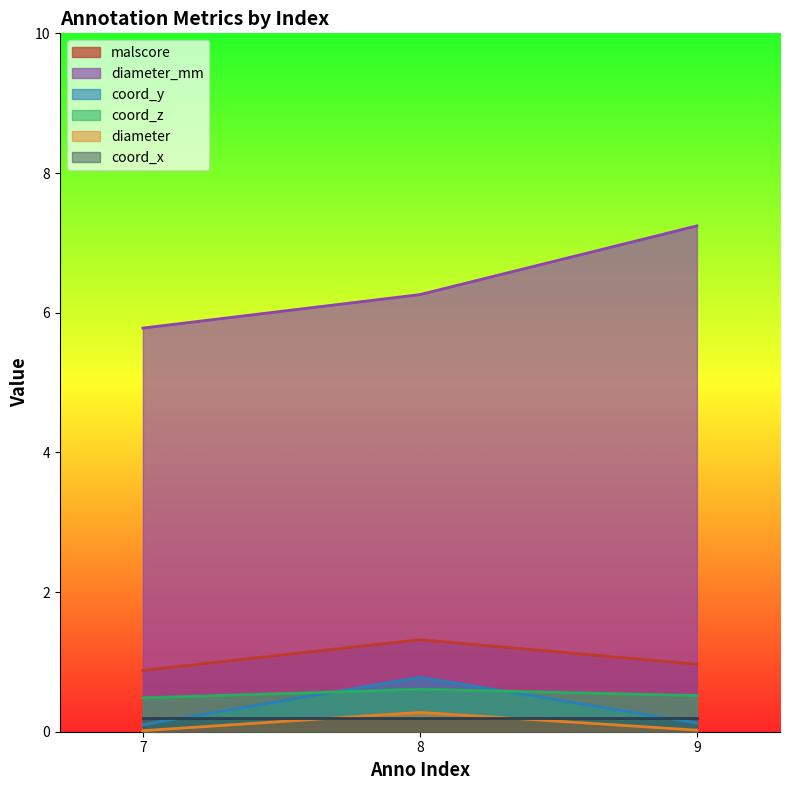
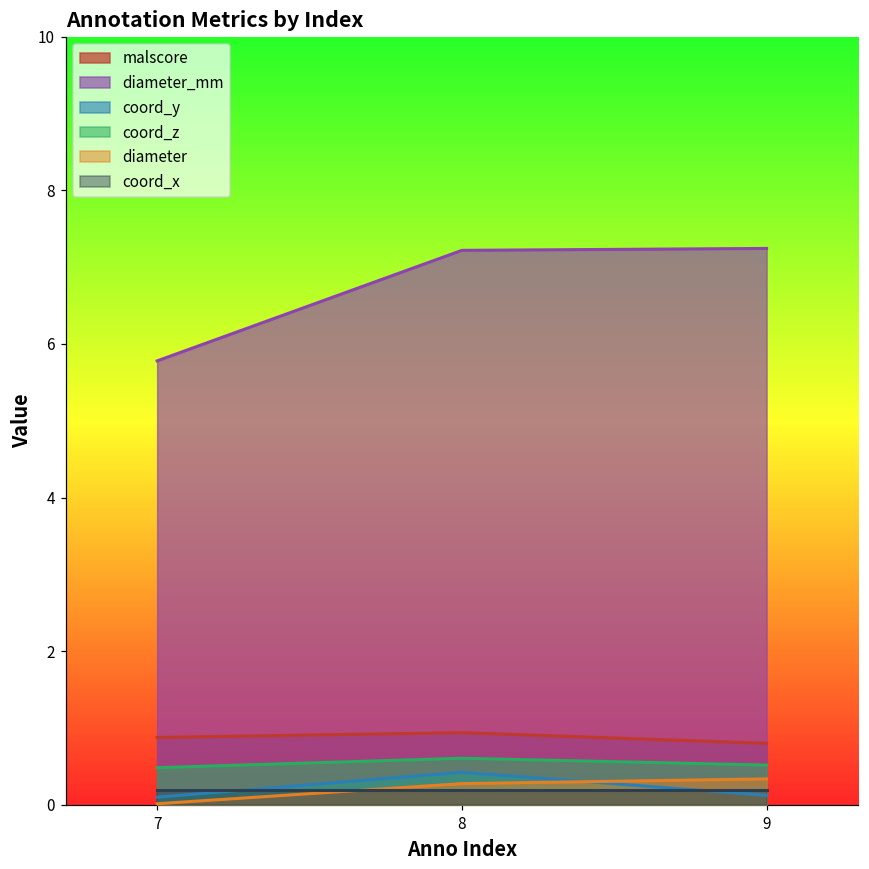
malscore, 8: 1.3 -> 0.9
diameter_mm, 8: 6.3 -> 7.2
coord_y, 8: 0.8 -> 0.4
malscore, 9: 1.0 -> 0.8
diameter, 9: 0.0 -> 0.3
